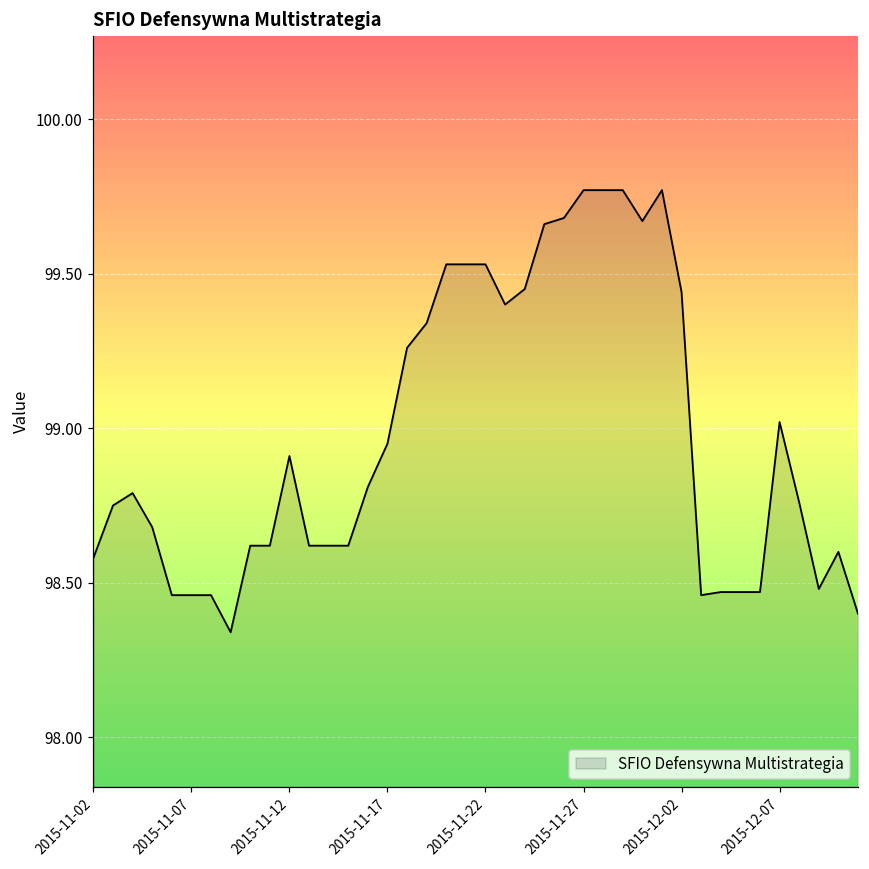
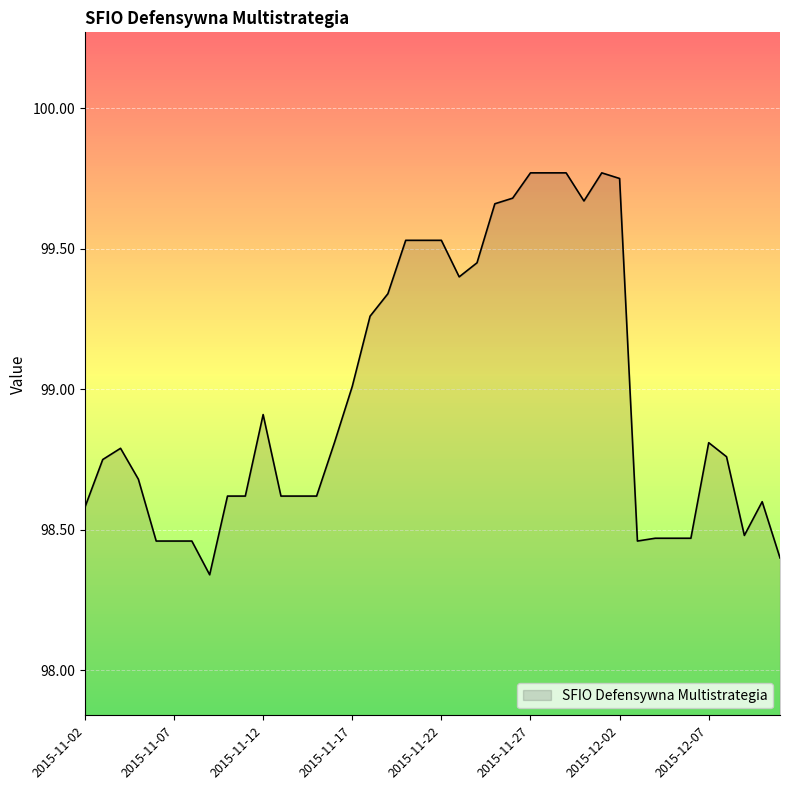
2015-11-17: 98.95 -> 99.01
2015-12-02: 99.44 -> 99.75
2015-12-07: 99.02 -> 98.81
